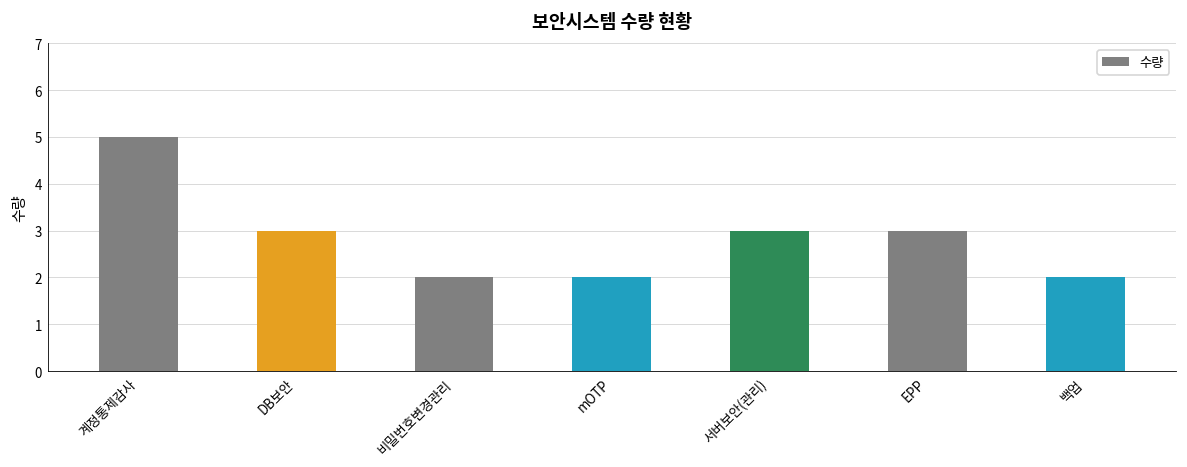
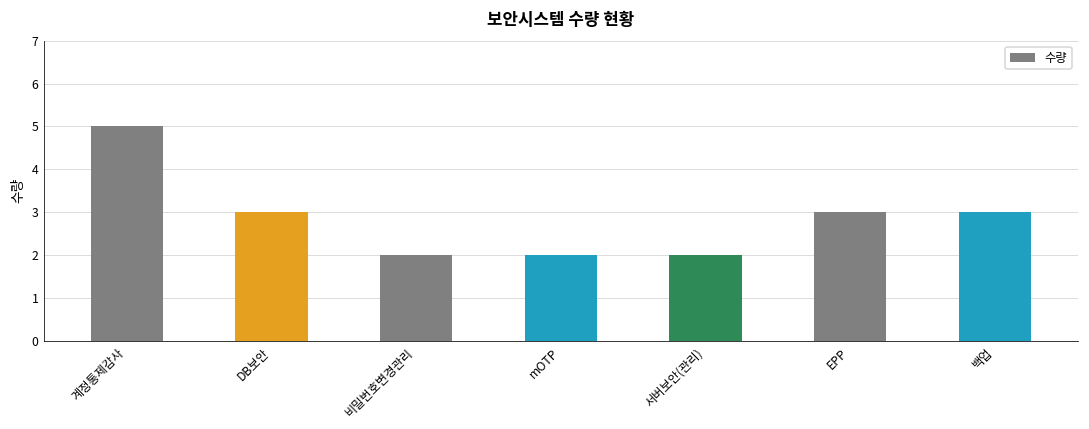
서버보안(관리): 3 -> 2
백업: 2 -> 3
